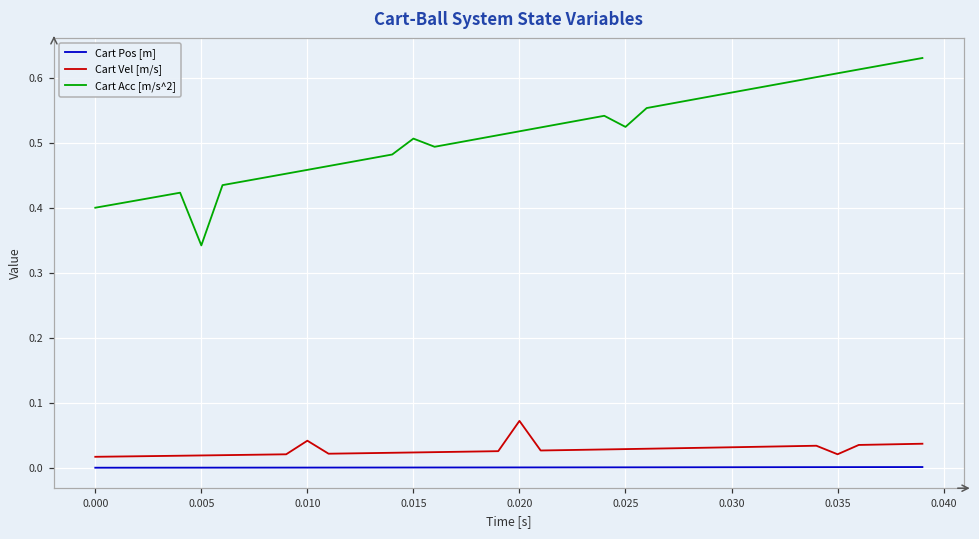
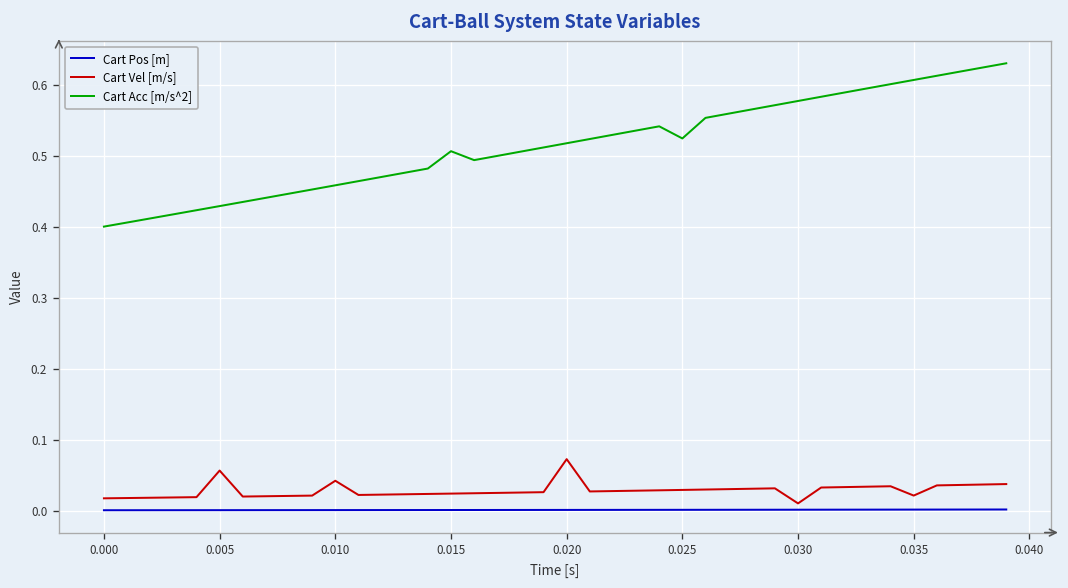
Cart Vel [m/s], 0.005: 0.02 -> 0.06
Cart Acc [m/s^2], 0.005: 0.34 -> 0.43
Cart Vel [m/s], 0.030: 0.03 -> 0.01
